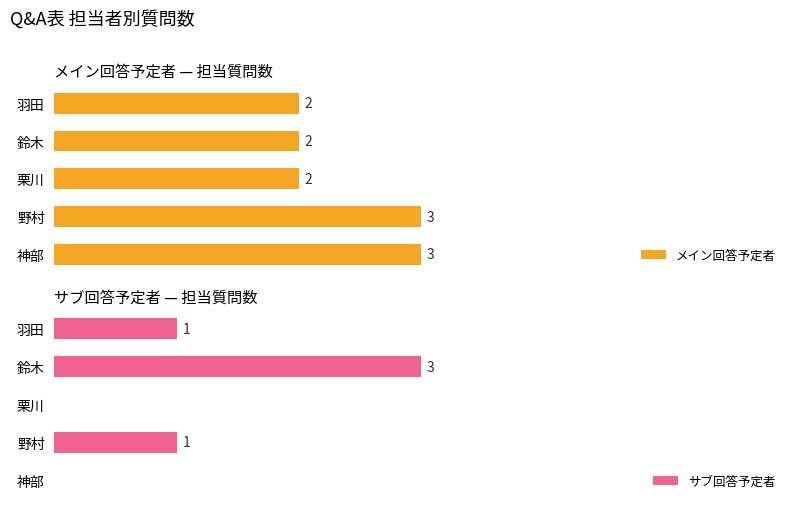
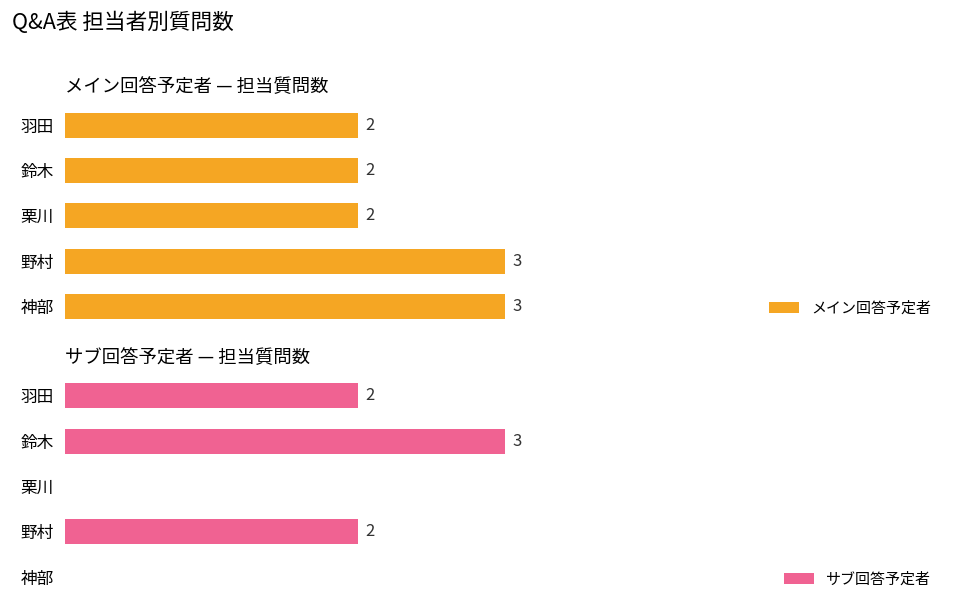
サブ回答予定者 — 担当質問数, 羽田: 1 -> 2
サブ回答予定者 — 担当質問数, 野村: 1 -> 2
